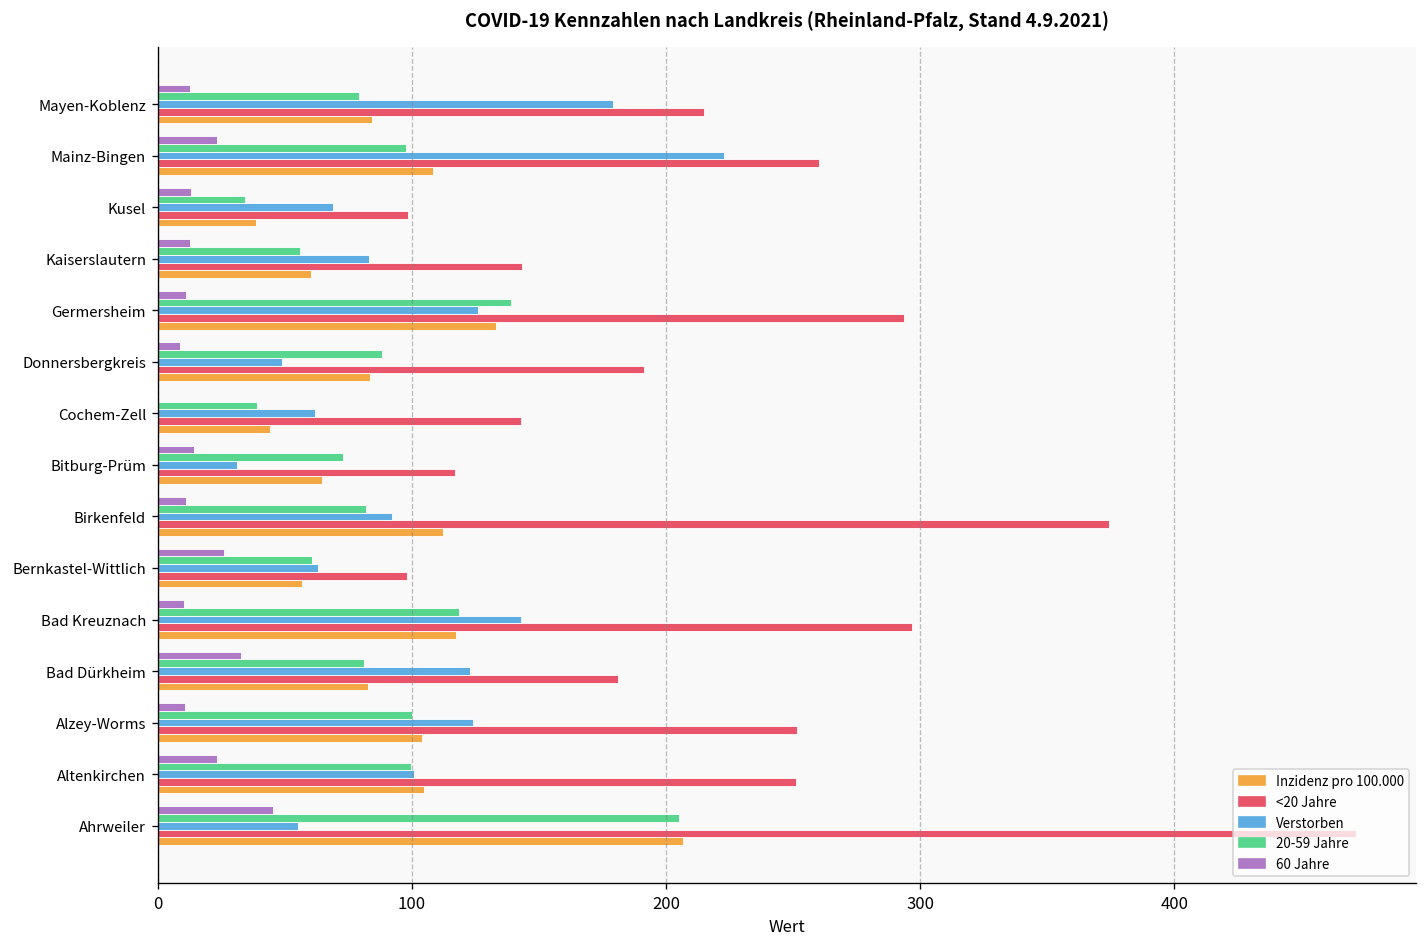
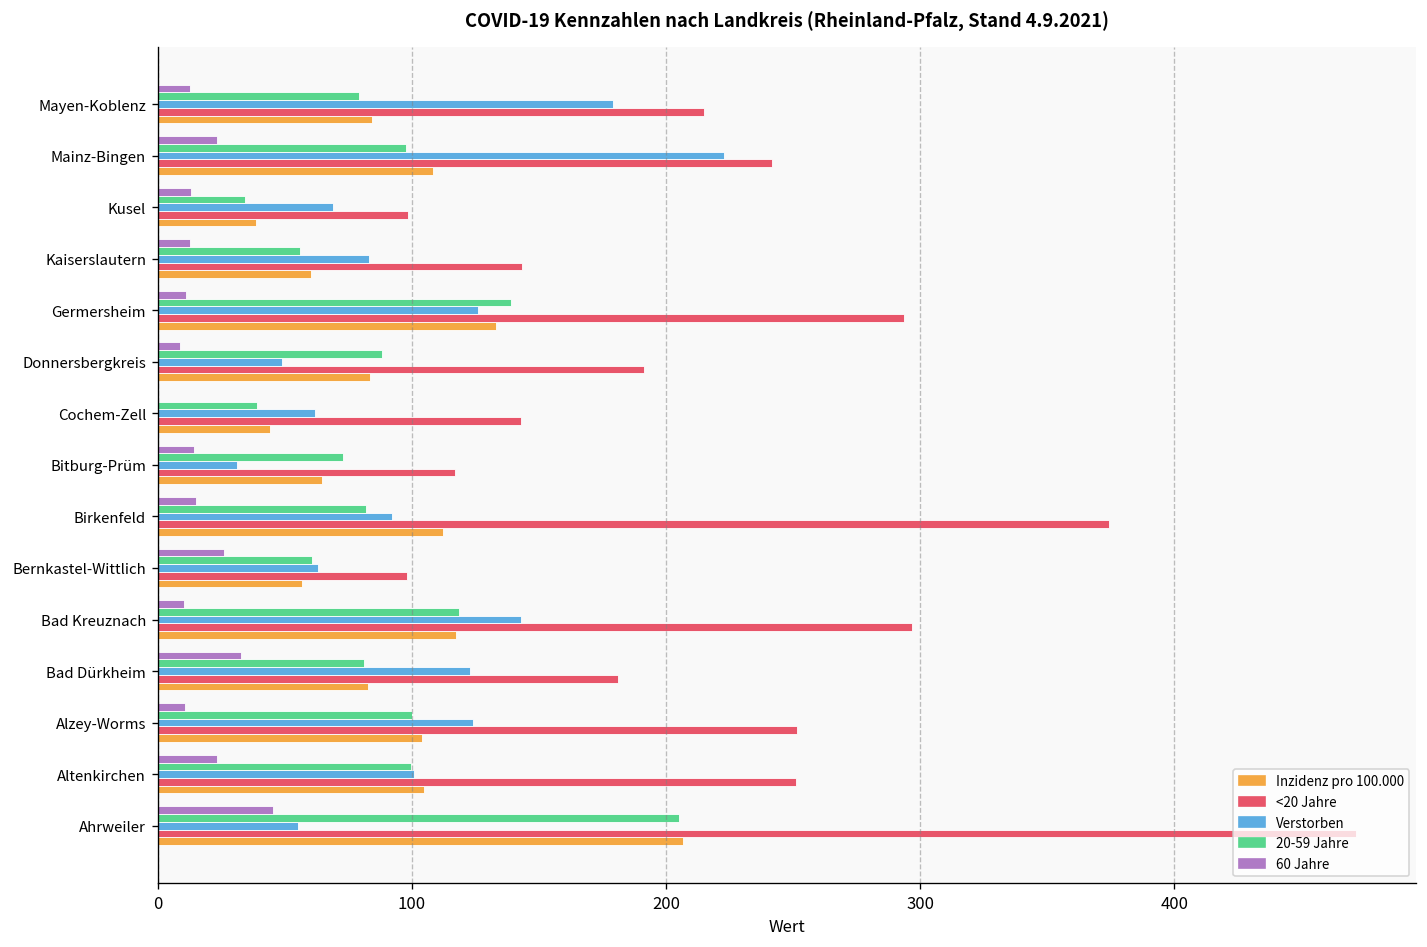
<20 Jahre, Mainz-Bingen: 260 -> 242
60 Jahre, Birkenfeld: 11 -> 15
